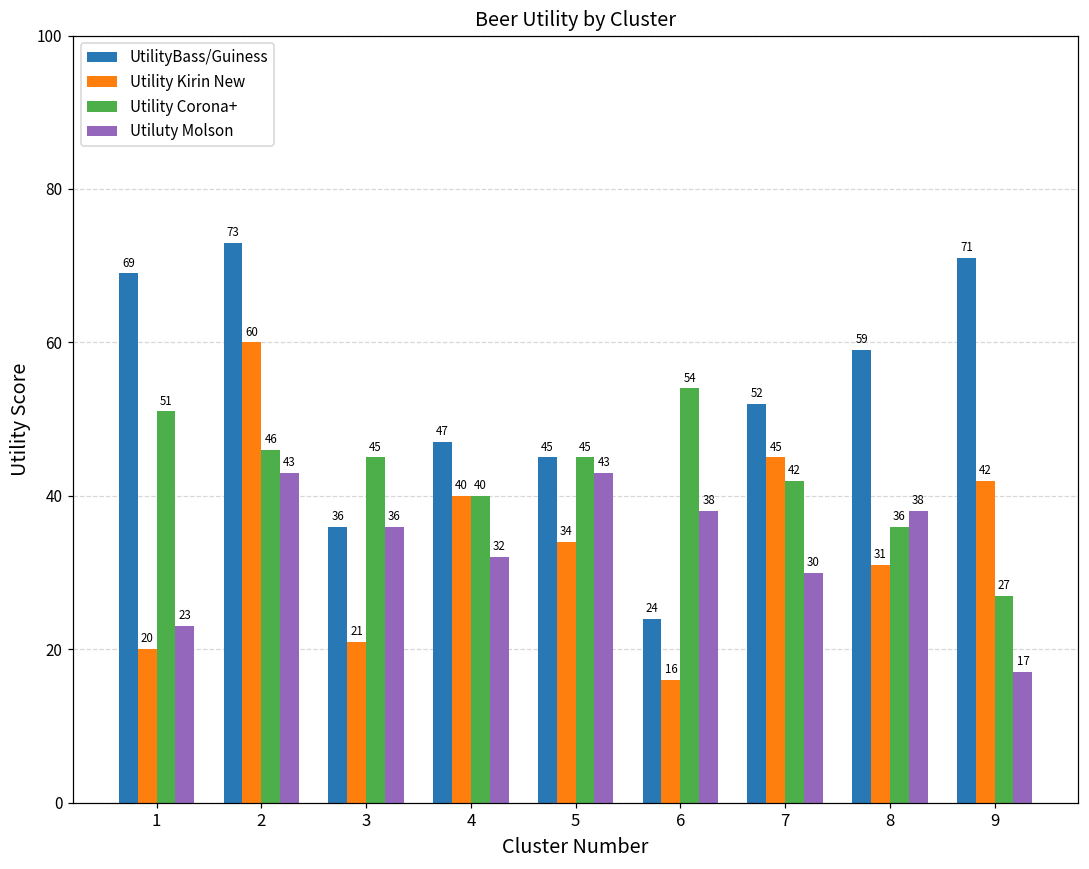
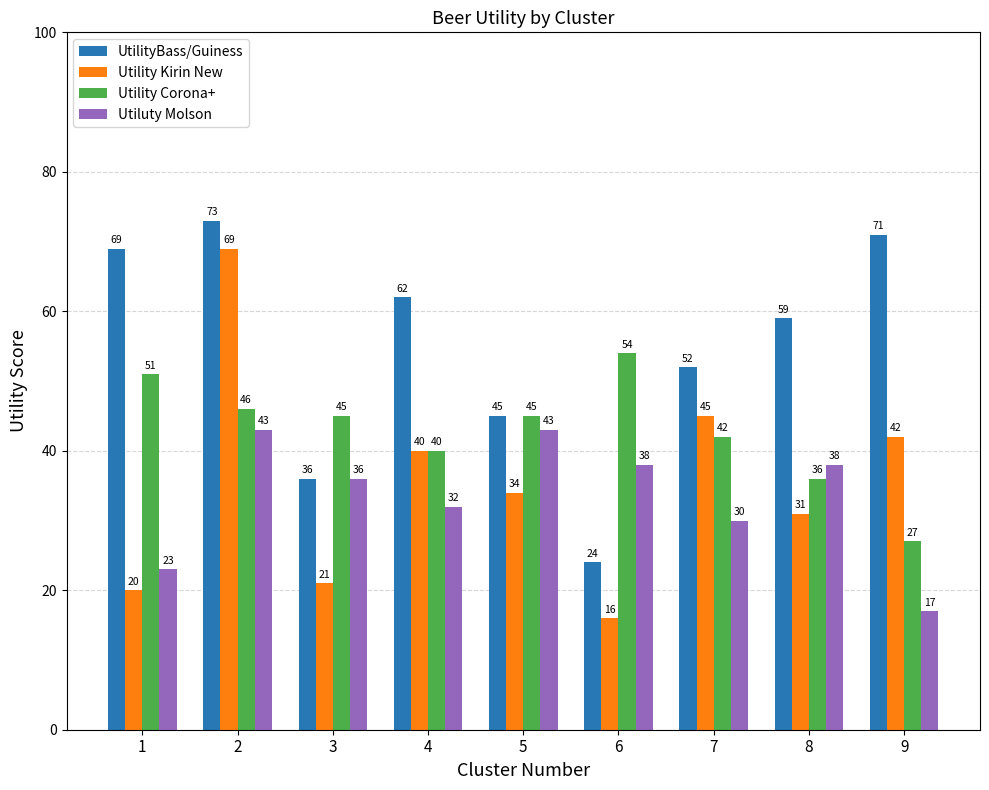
Utility Kirin New, 2: 60 -> 69
UtilityBass/Guiness, 4: 47 -> 62
